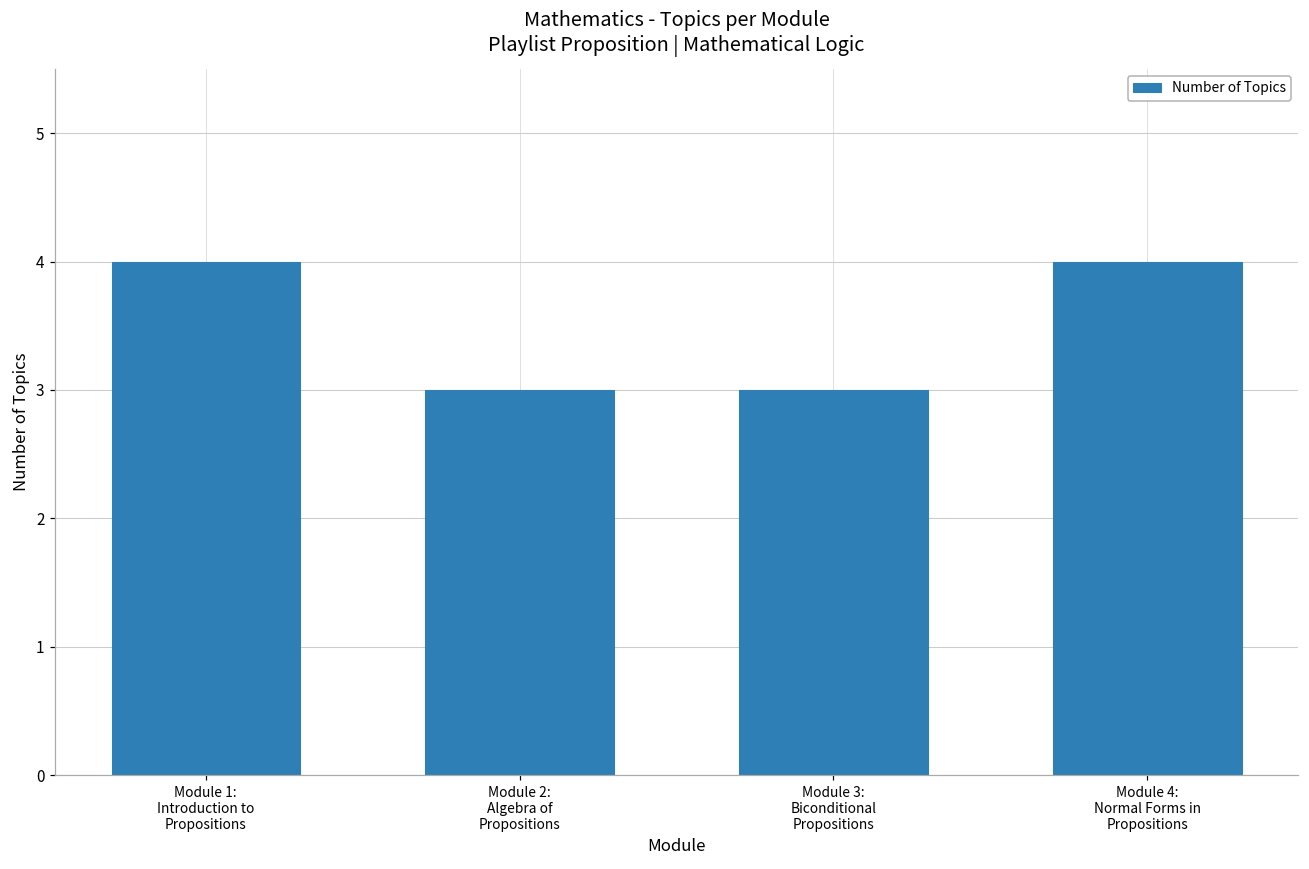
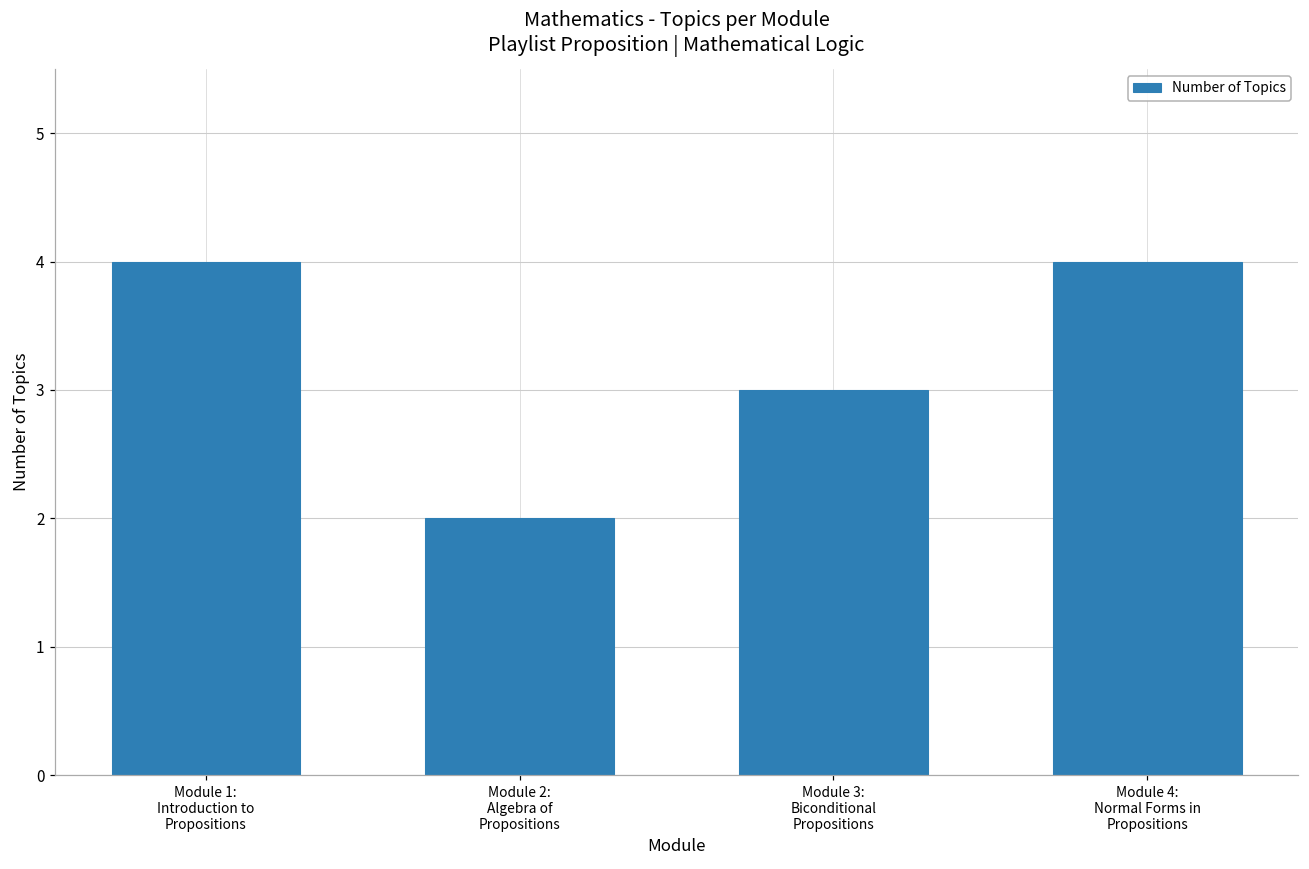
Module 2: Algebra of Propositions: 3 -> 2
